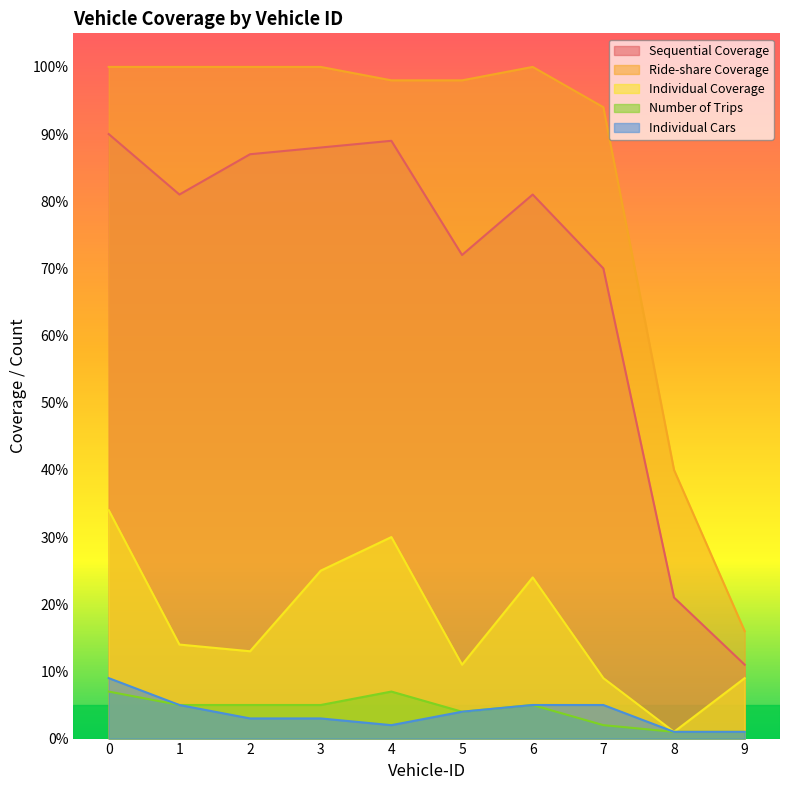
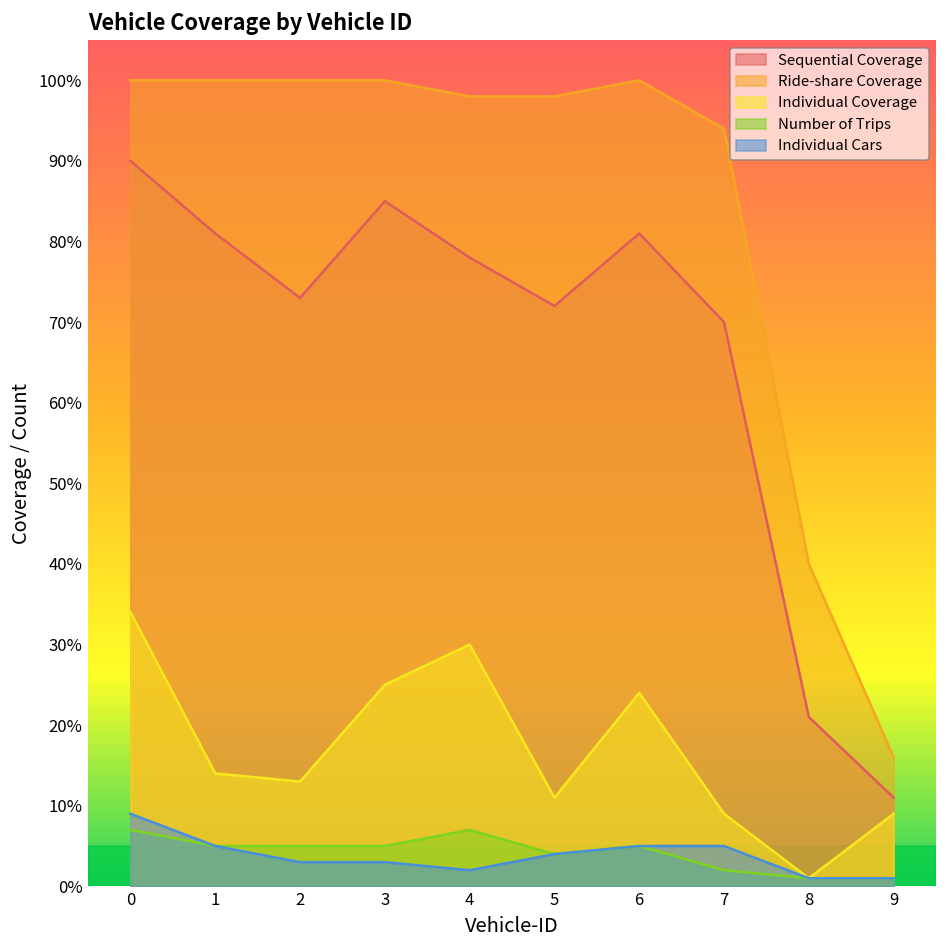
Sequential Coverage, 2: 87% -> 73%
Sequential Coverage, 3: 88% -> 85%
Sequential Coverage, 4: 89% -> 78%
